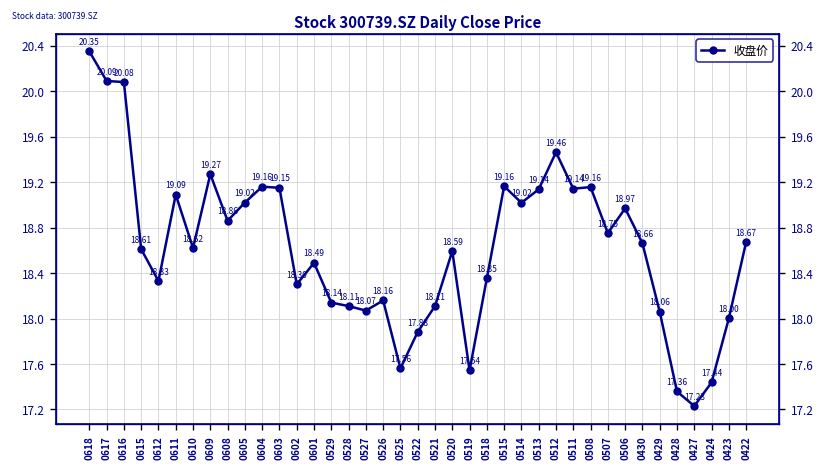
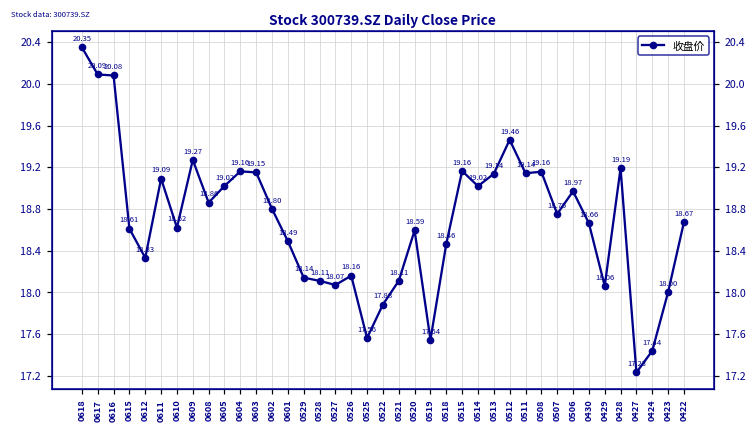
0602: 18.30 -> 18.80
0518: 18.35 -> 18.46
0428: 17.36 -> 19.19
